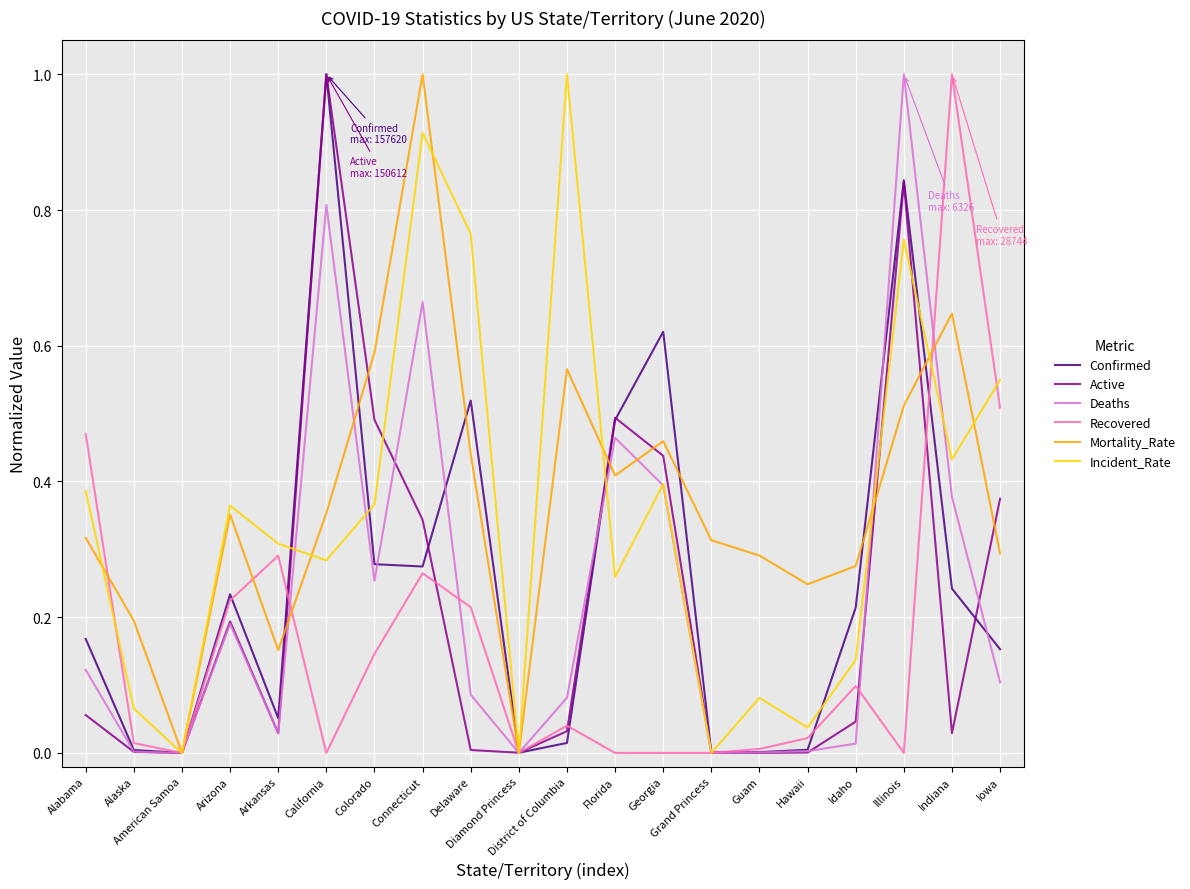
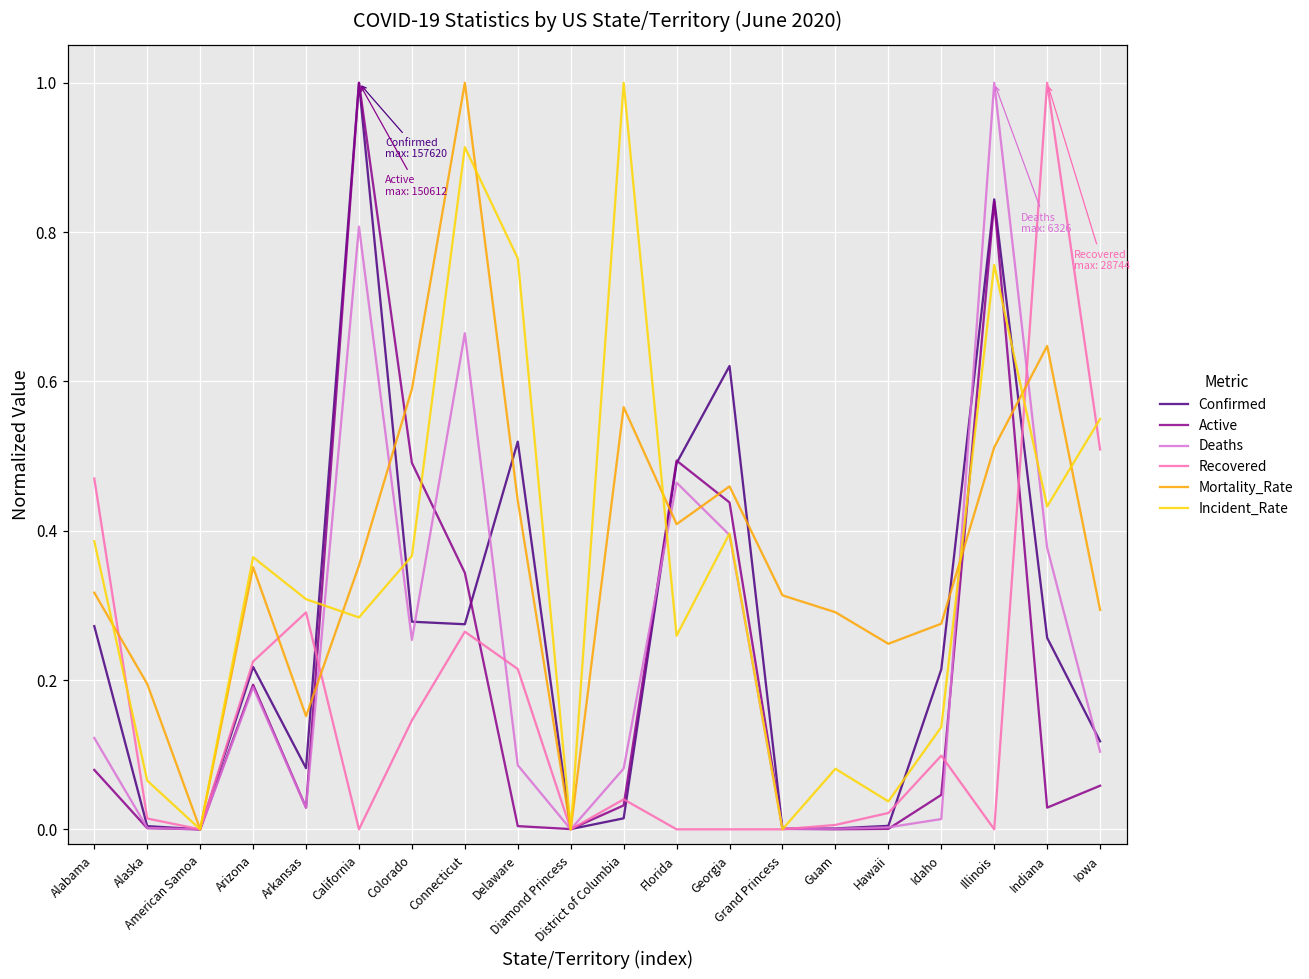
Confirmed, Alabama: 0.17 -> 0.27
Active, Alabama: 0.06 -> 0.08
Confirmed, Arizona: 0.23 -> 0.22
Confirmed, Arkansas: 0.05 -> 0.08
Confirmed, Indiana: 0.24 -> 0.26
Confirmed, Iowa: 0.15 -> 0.12
Active, Iowa: 0.37 -> 0.06
